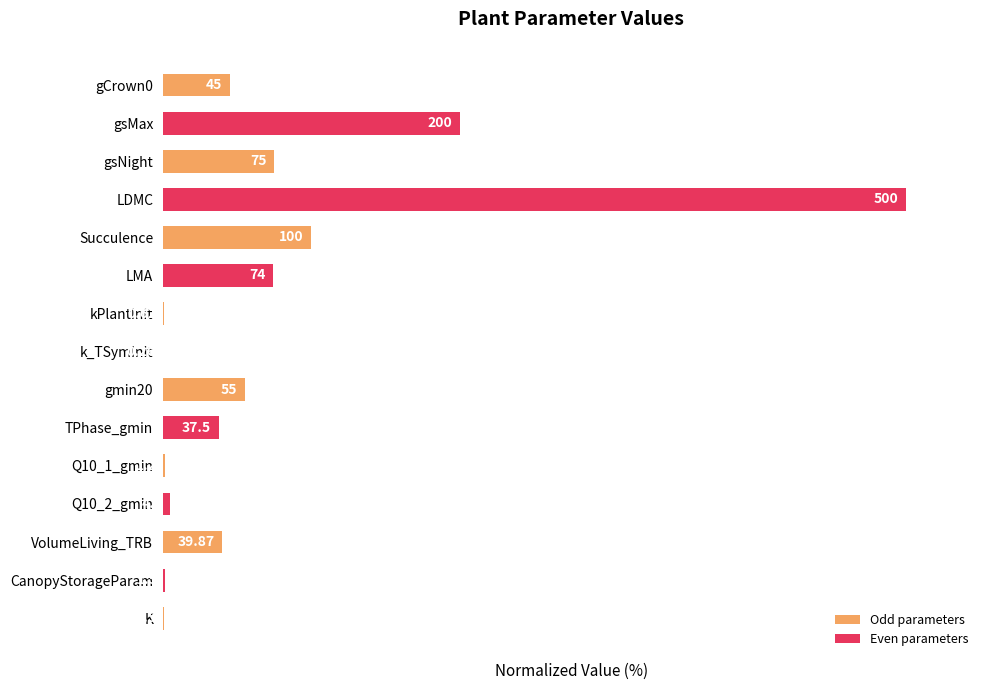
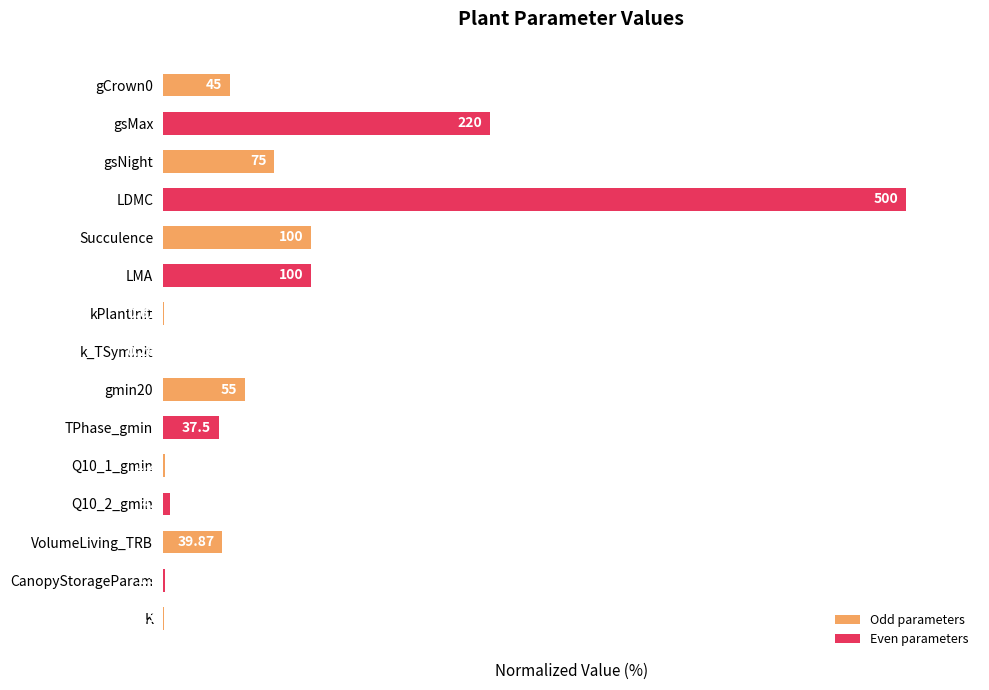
gsMax: 200 -> 220
LMA: 74 -> 100
